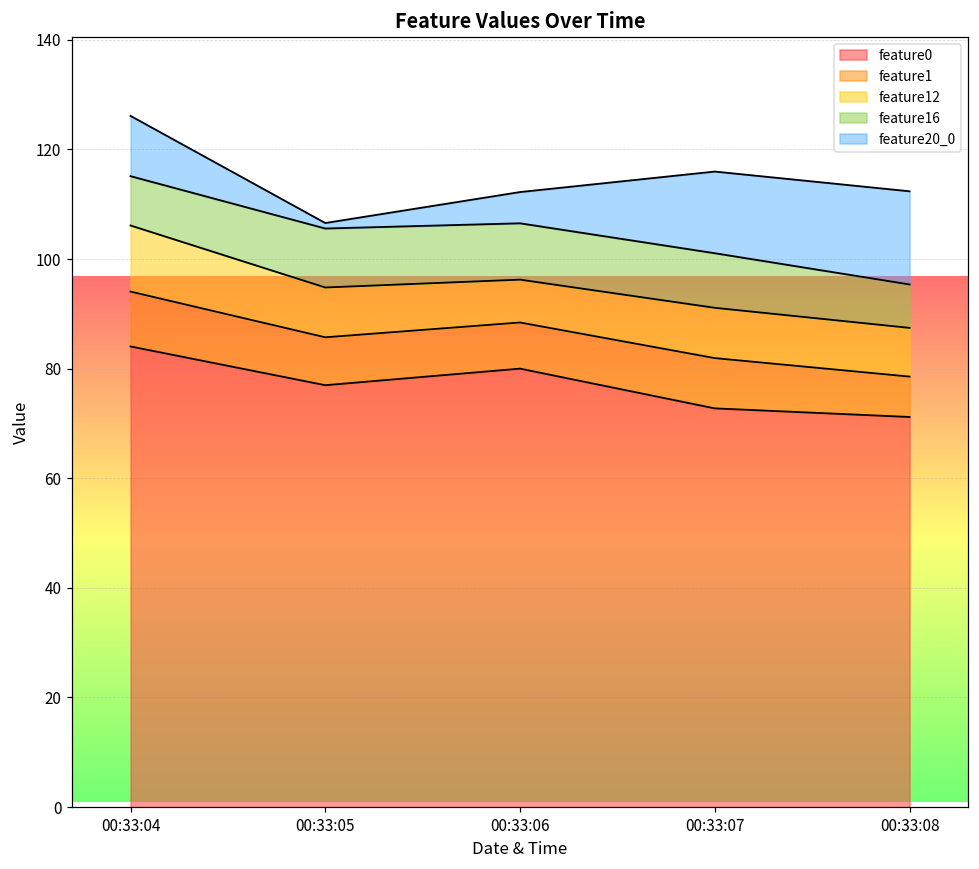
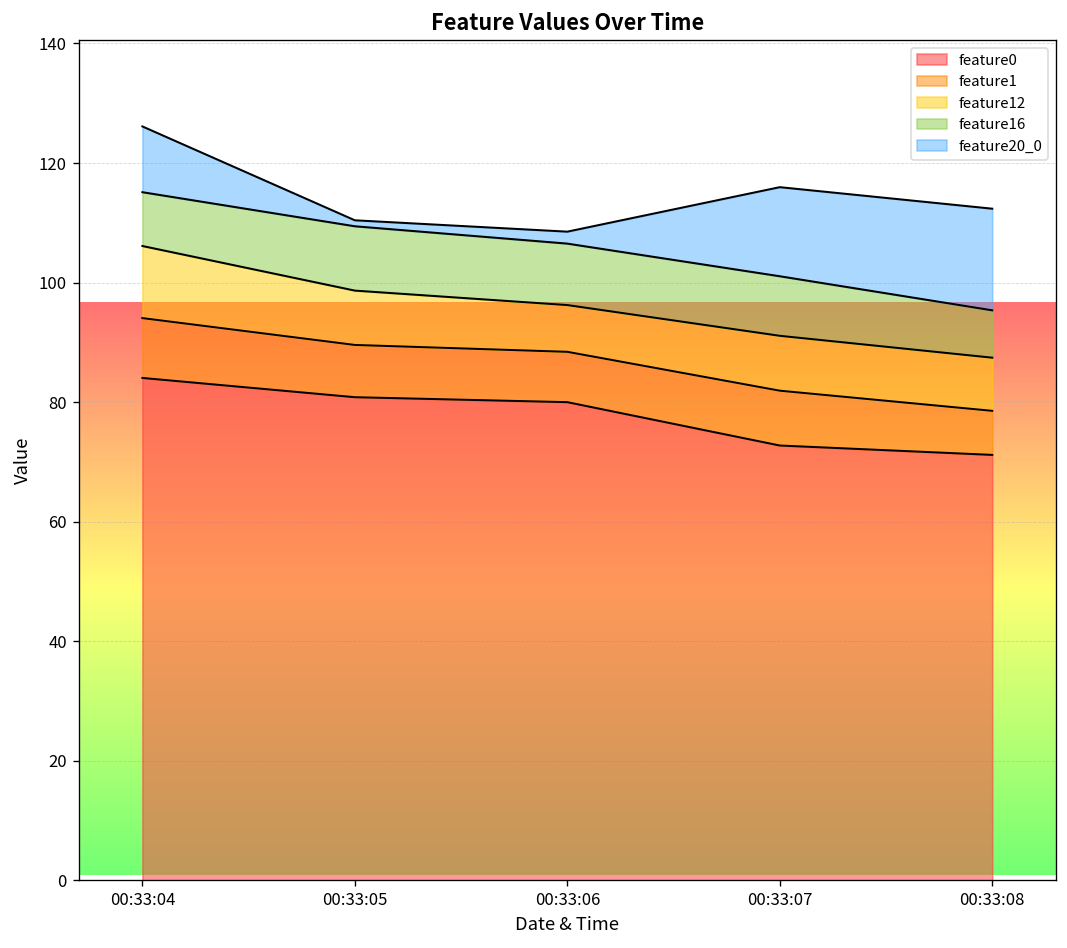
feature0, 00:33:05: 77 -> 81
feature20_0, 00:33:06: 6 -> 2
